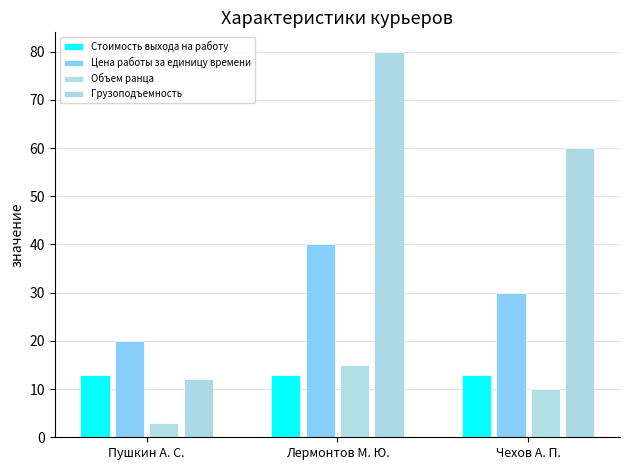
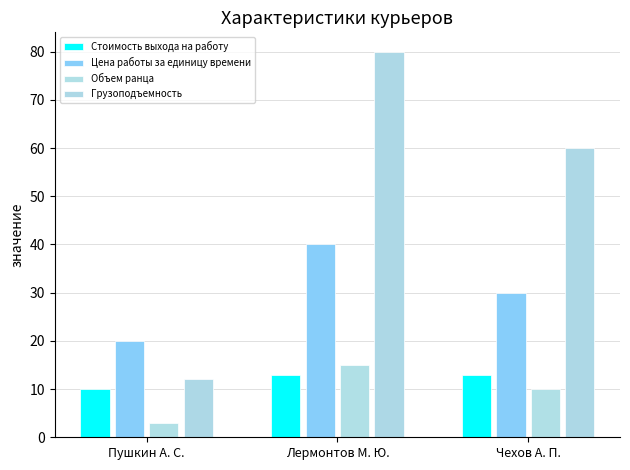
Стоимость выхода на работу, Пушкин А. С.: 13 -> 10
